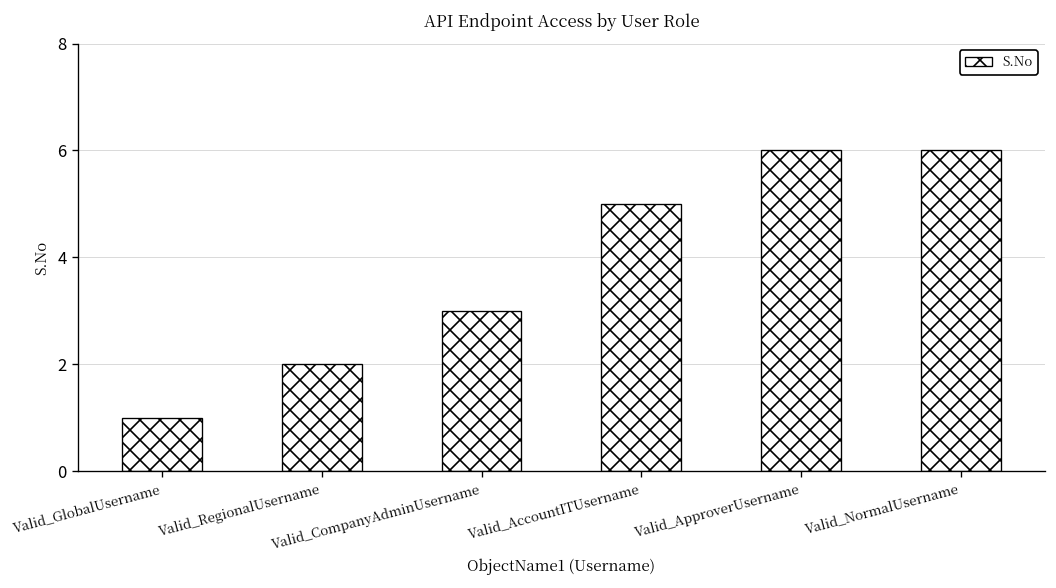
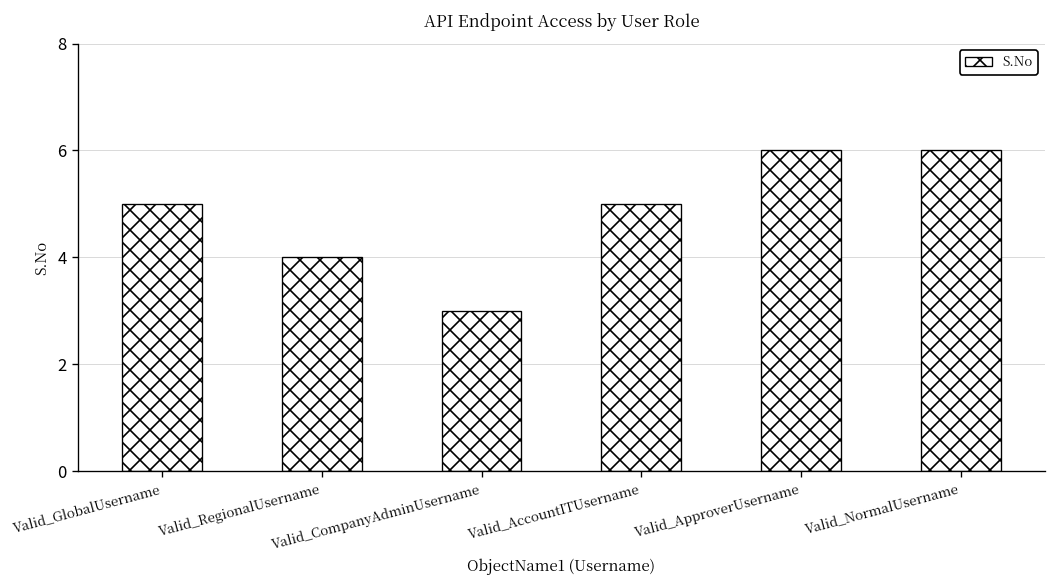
Valid_GlobalUsername: 1 -> 5
Valid_RegionalUsername: 2 -> 4
